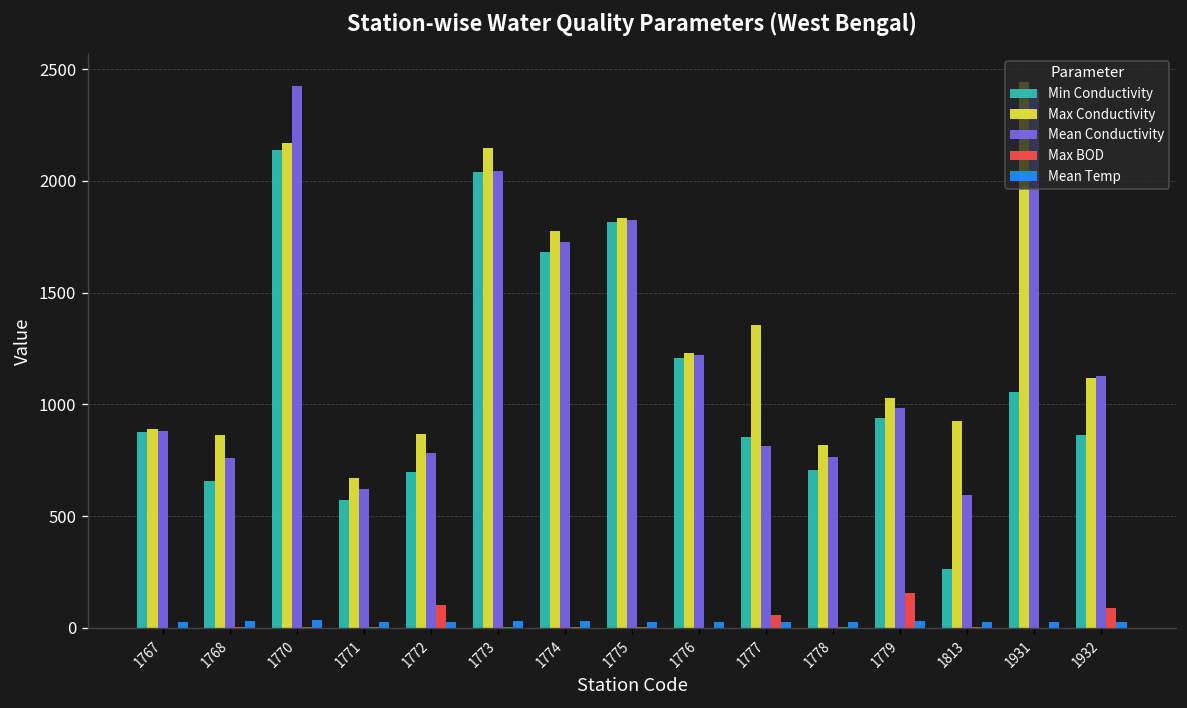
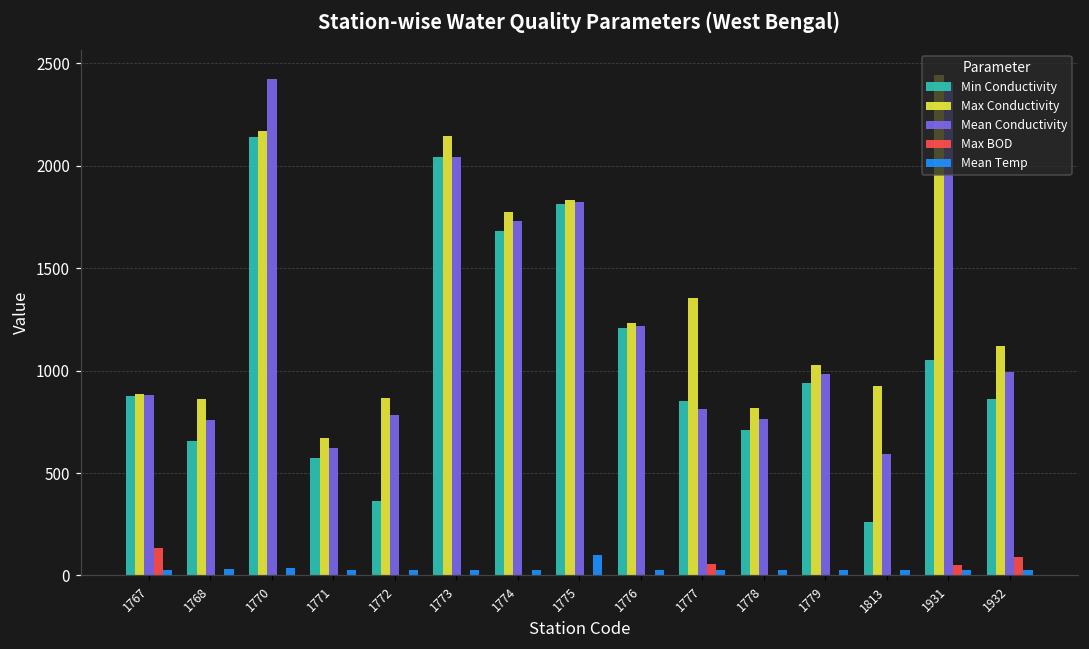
Max BOD, 1767: 0 -> 140
Min Conductivity, 1772: 700 -> 370
Max BOD, 1772: 100 -> 0
Mean Temp, 1775: 30 -> 100
Max BOD, 1779: 160 -> 0
Max BOD, 1931: 0 -> 50
Mean Conductivity, 1932: 1130 -> 990
